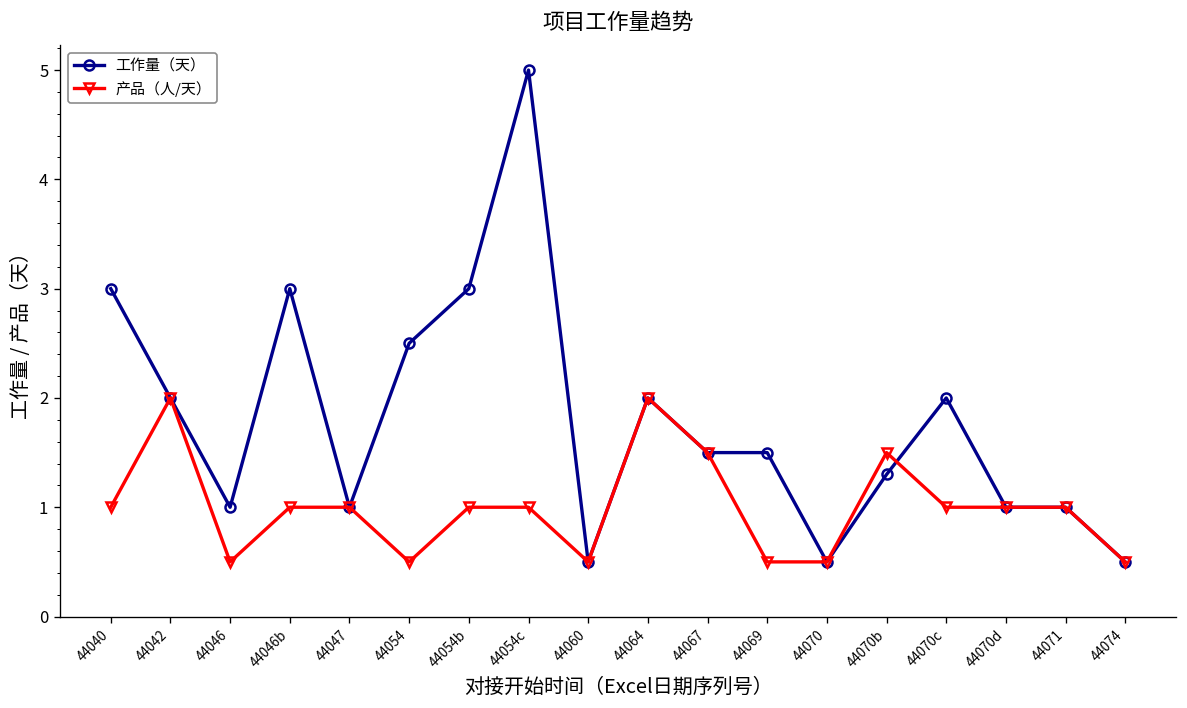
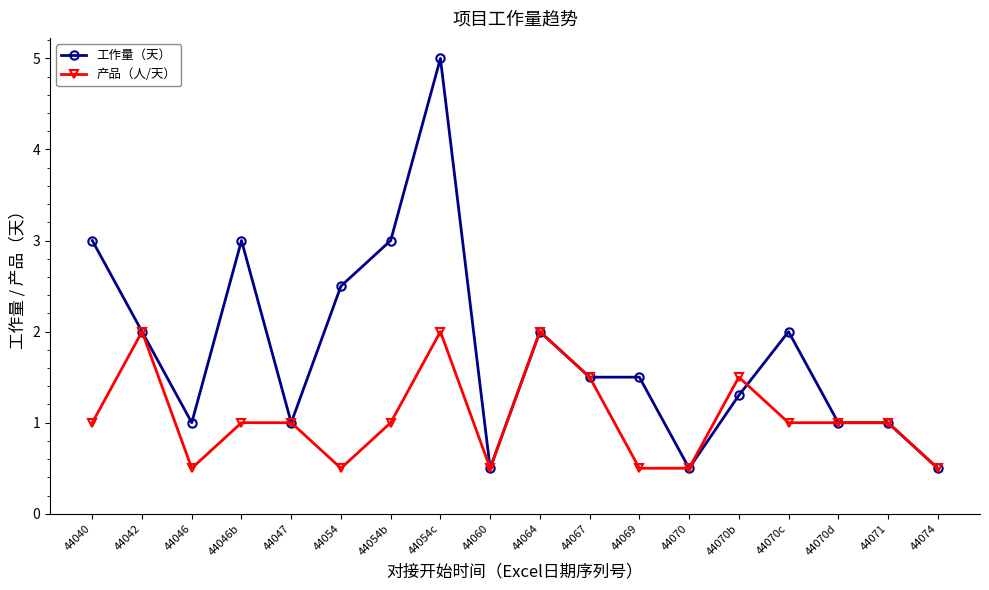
产品（人/天）, 44054c: 1 -> 2
